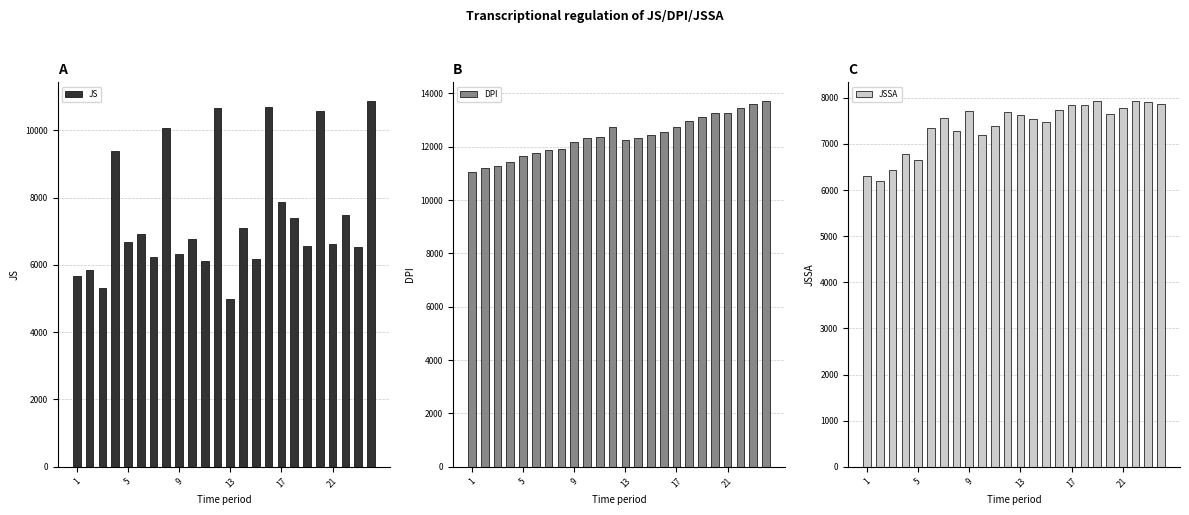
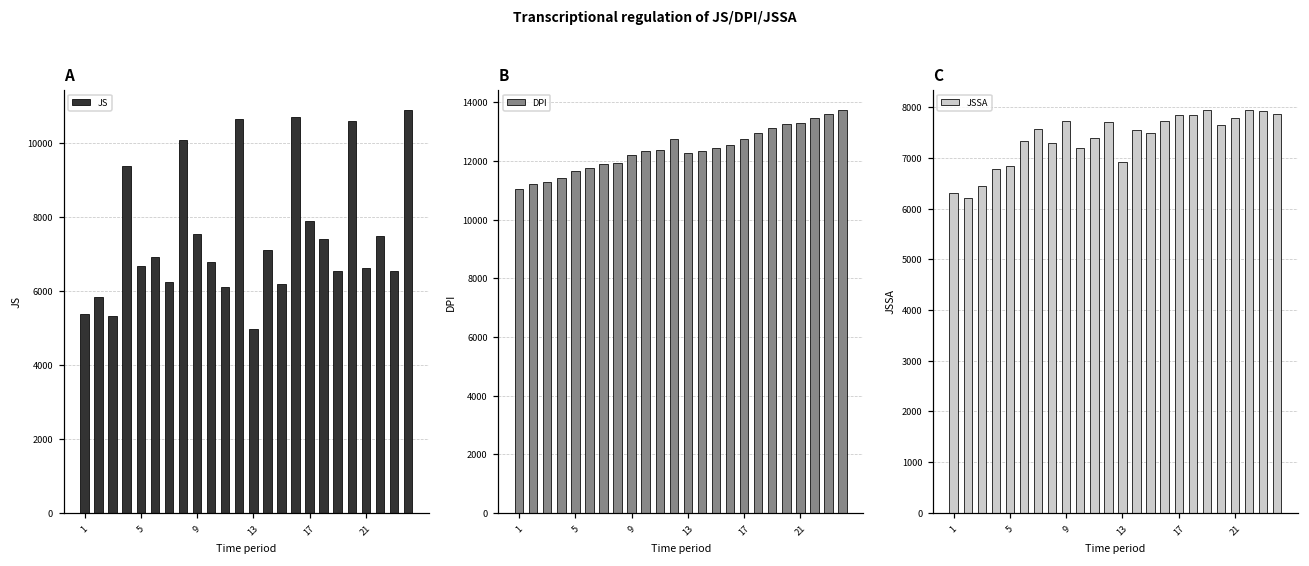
A, 1: 5700 -> 5400
A, 9: 6300 -> 7500
C, 5: 6700 -> 6800
C, 13: 7600 -> 6900
